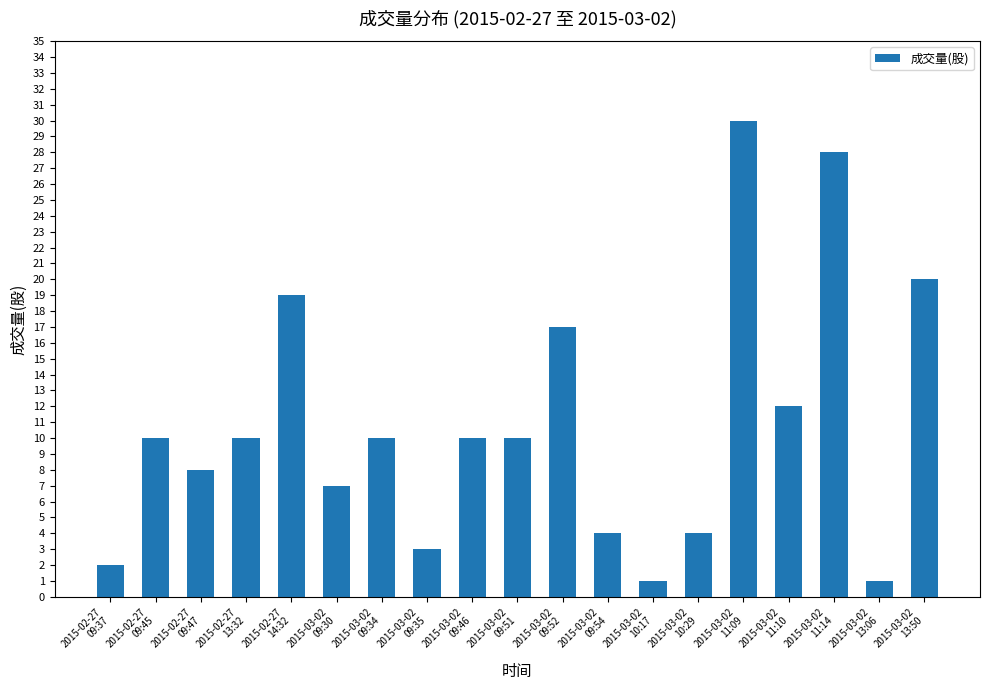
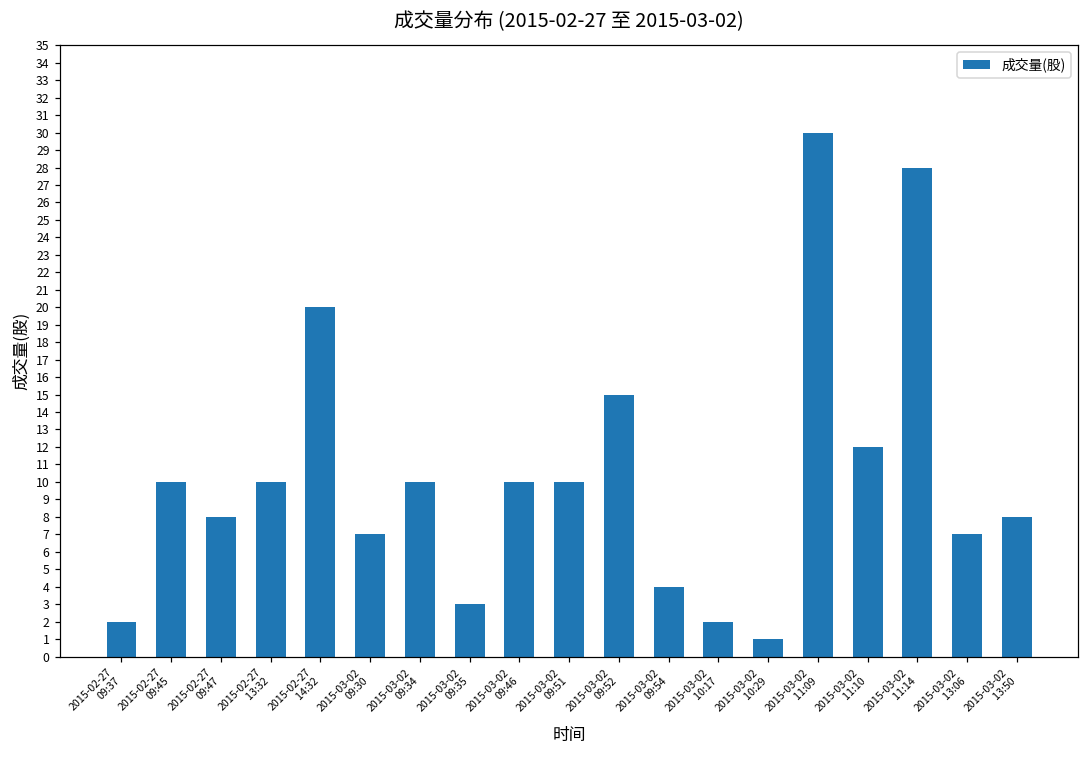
2015-02-27 14:32: 19 -> 20
2015-03-02 09:52: 17 -> 15
2015-03-02 10:17: 1 -> 2
2015-03-02 10:29: 4 -> 1
2015-03-02 13:06: 1 -> 7
2015-03-02 13:50: 20 -> 8
